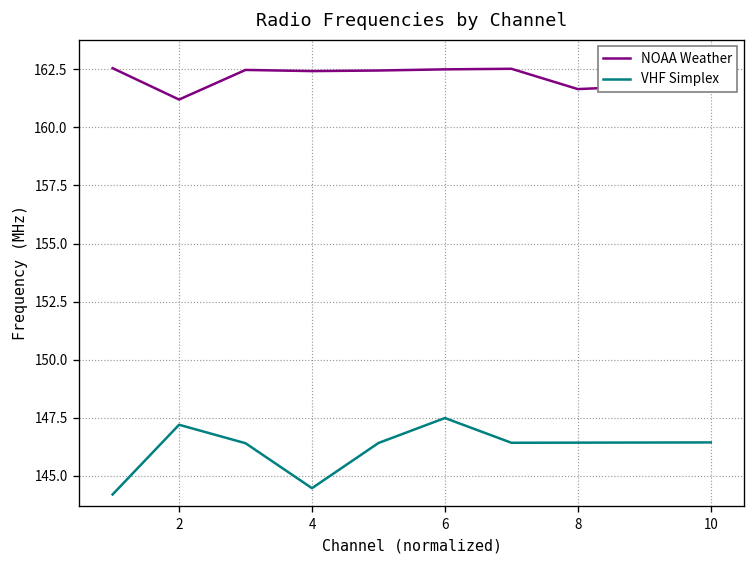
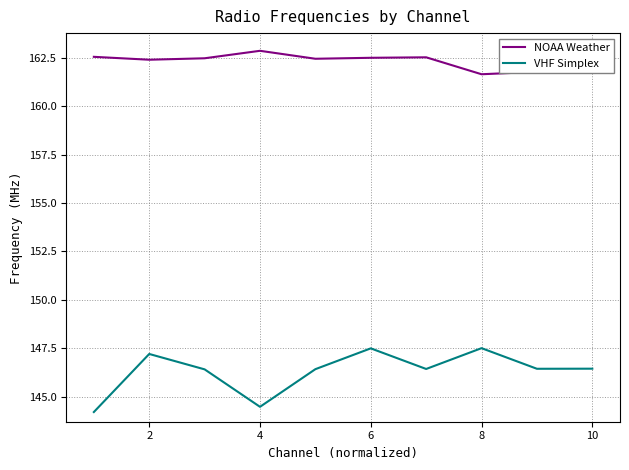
NOAA Weather, 2: 161.2 -> 162.4
NOAA Weather, 4: 162.4 -> 162.9
VHF Simplex, 8: 146.4 -> 147.5
